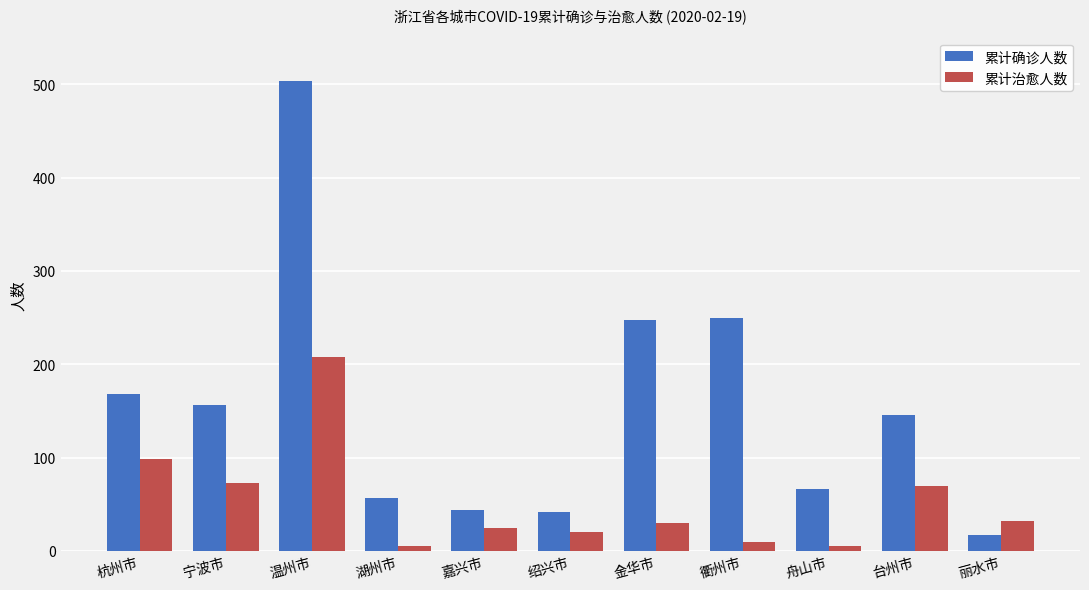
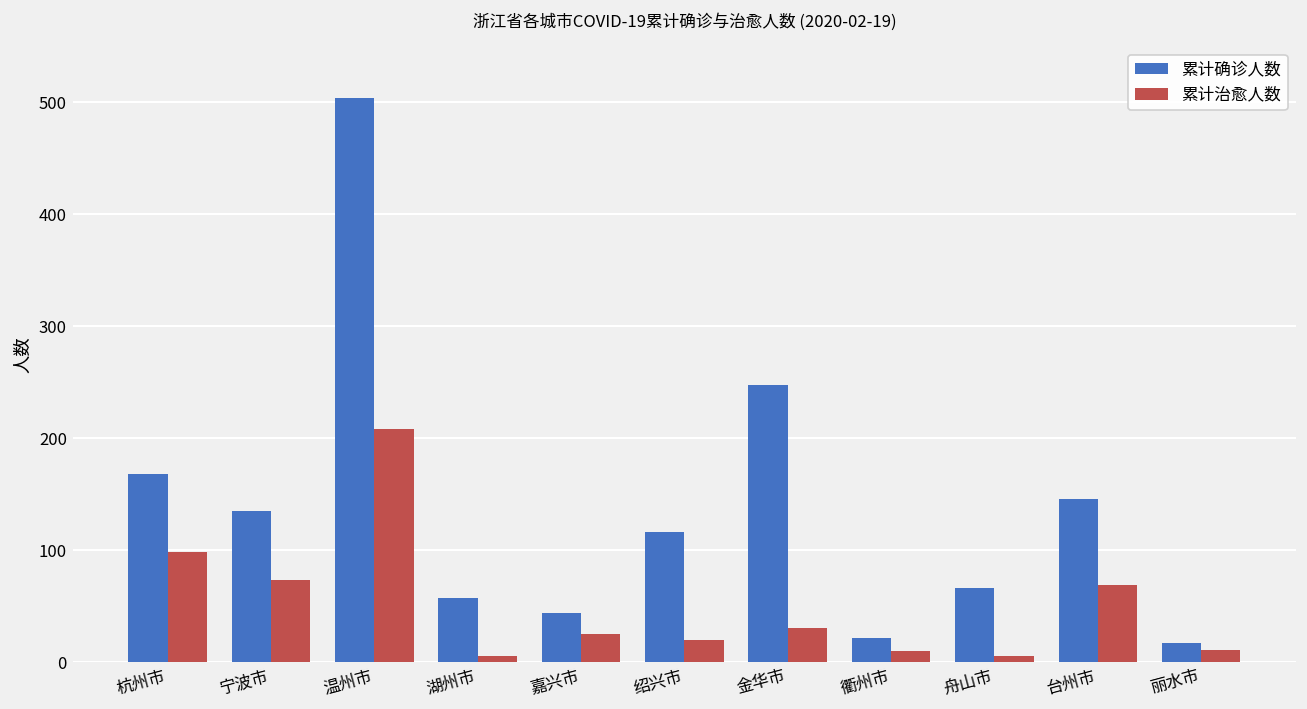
累计确诊人数, 宁波市: 160 -> 140
累计确诊人数, 绍兴市: 40 -> 120
累计确诊人数, 衢州市: 250 -> 20
累计治愈人数, 丽水市: 30 -> 10
